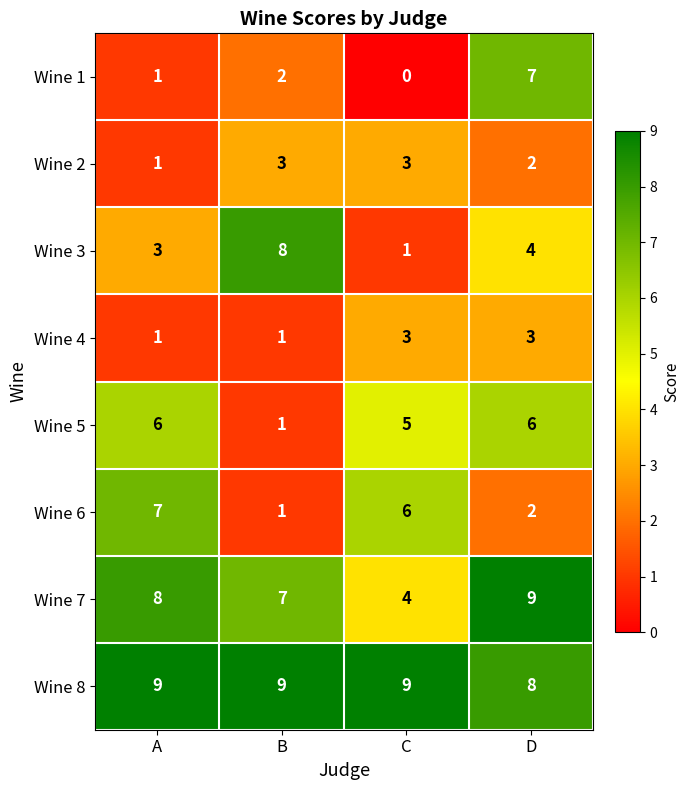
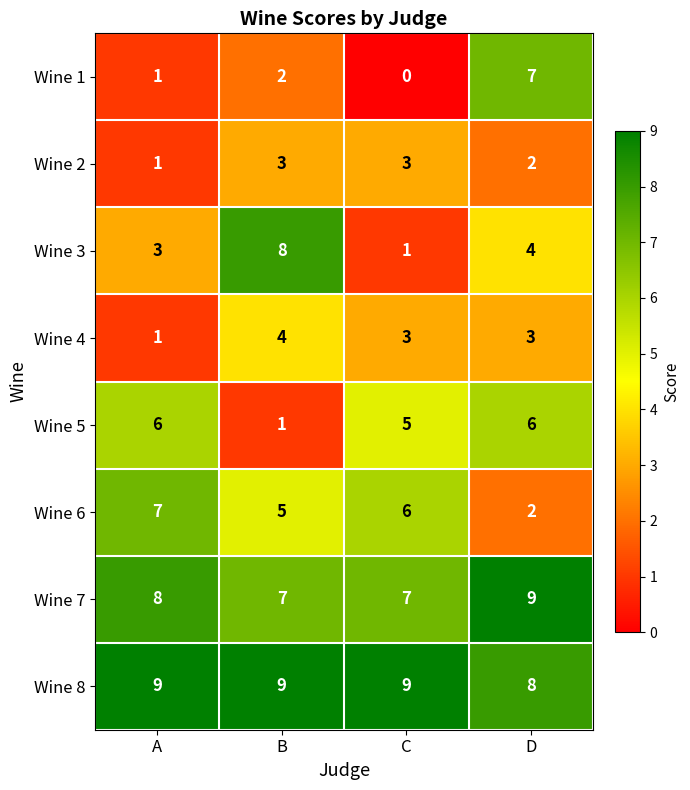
Wine 4, B: 1 -> 4
Wine 6, B: 1 -> 5
Wine 7, C: 4 -> 7
